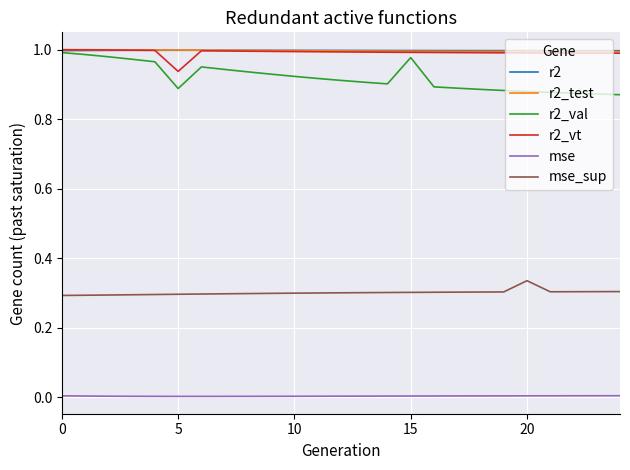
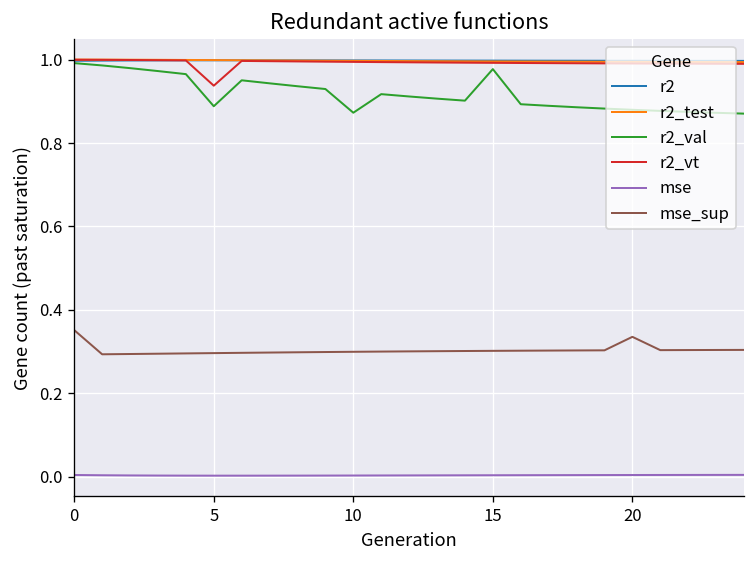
mse_sup, 0: 0.29 -> 0.35
r2_val, 10: 0.92 -> 0.87
